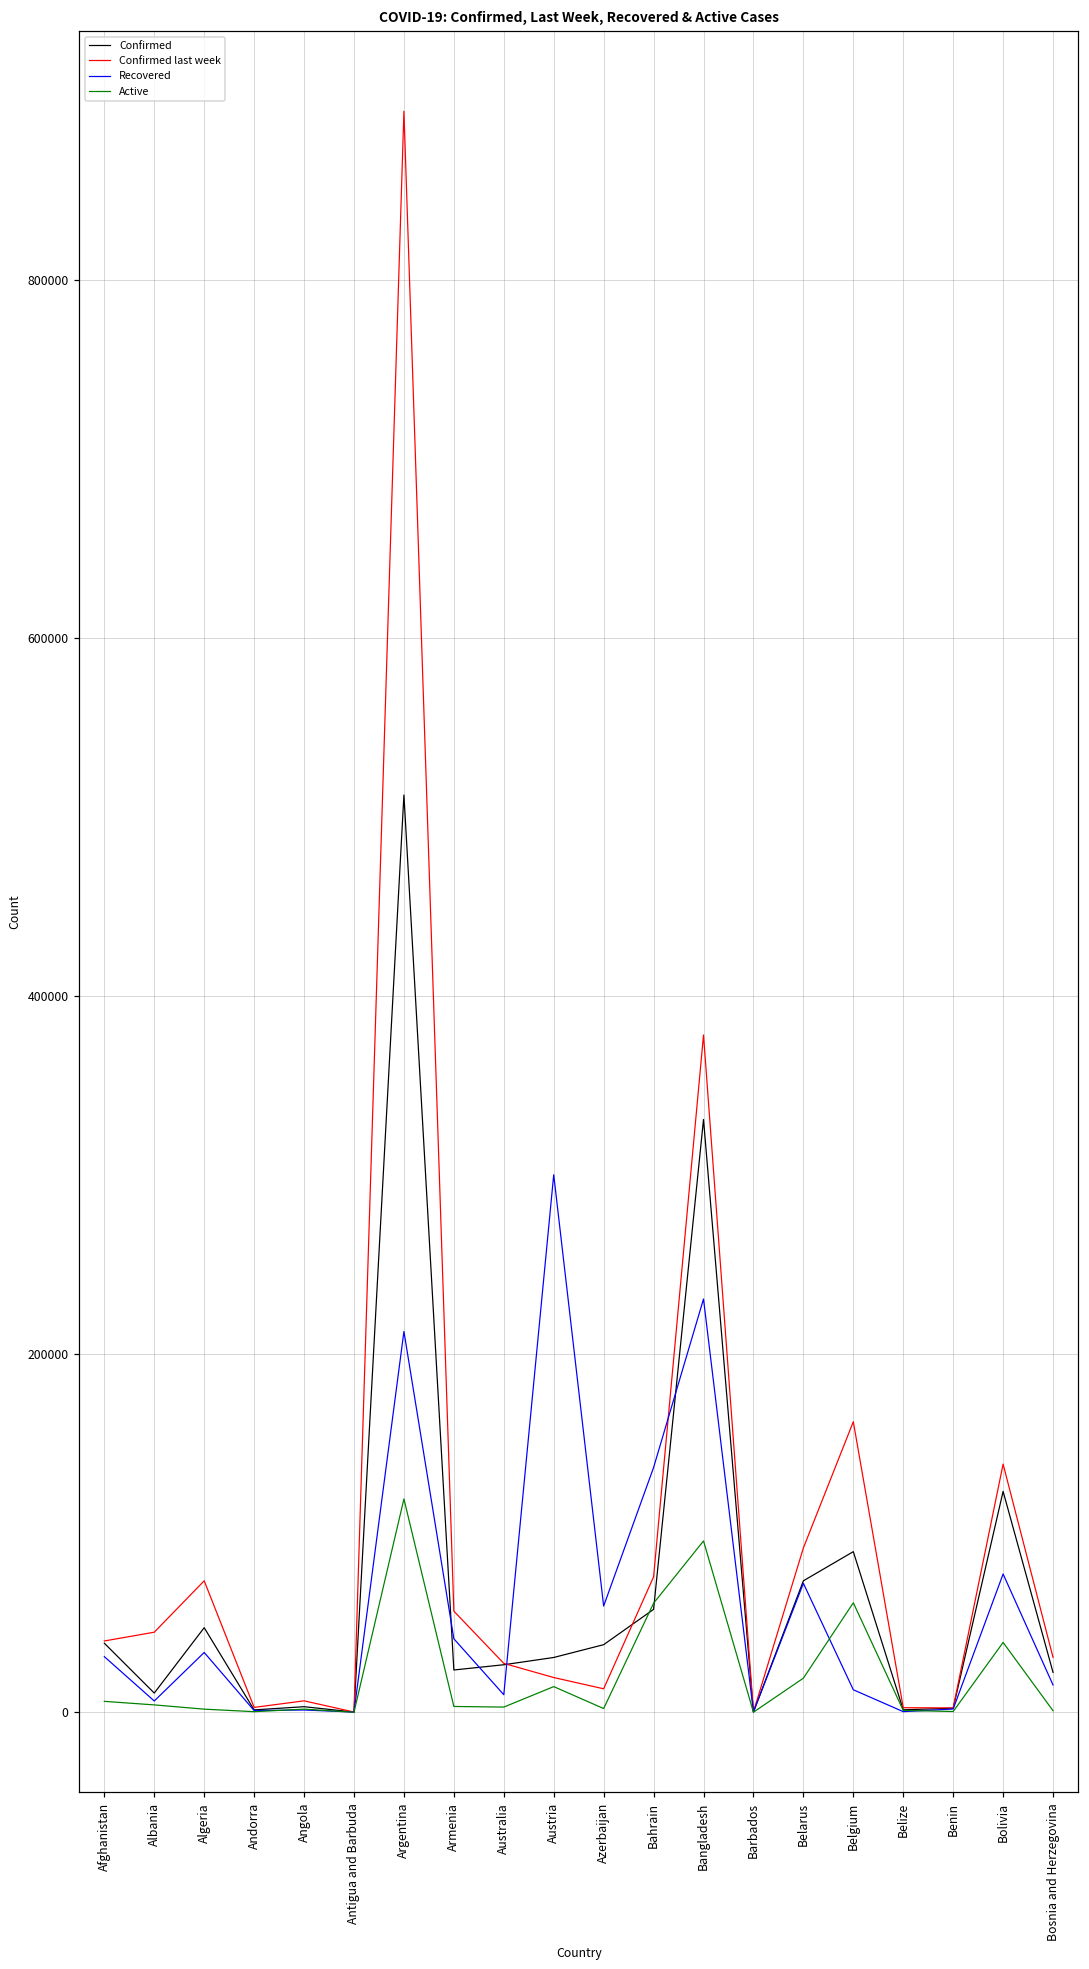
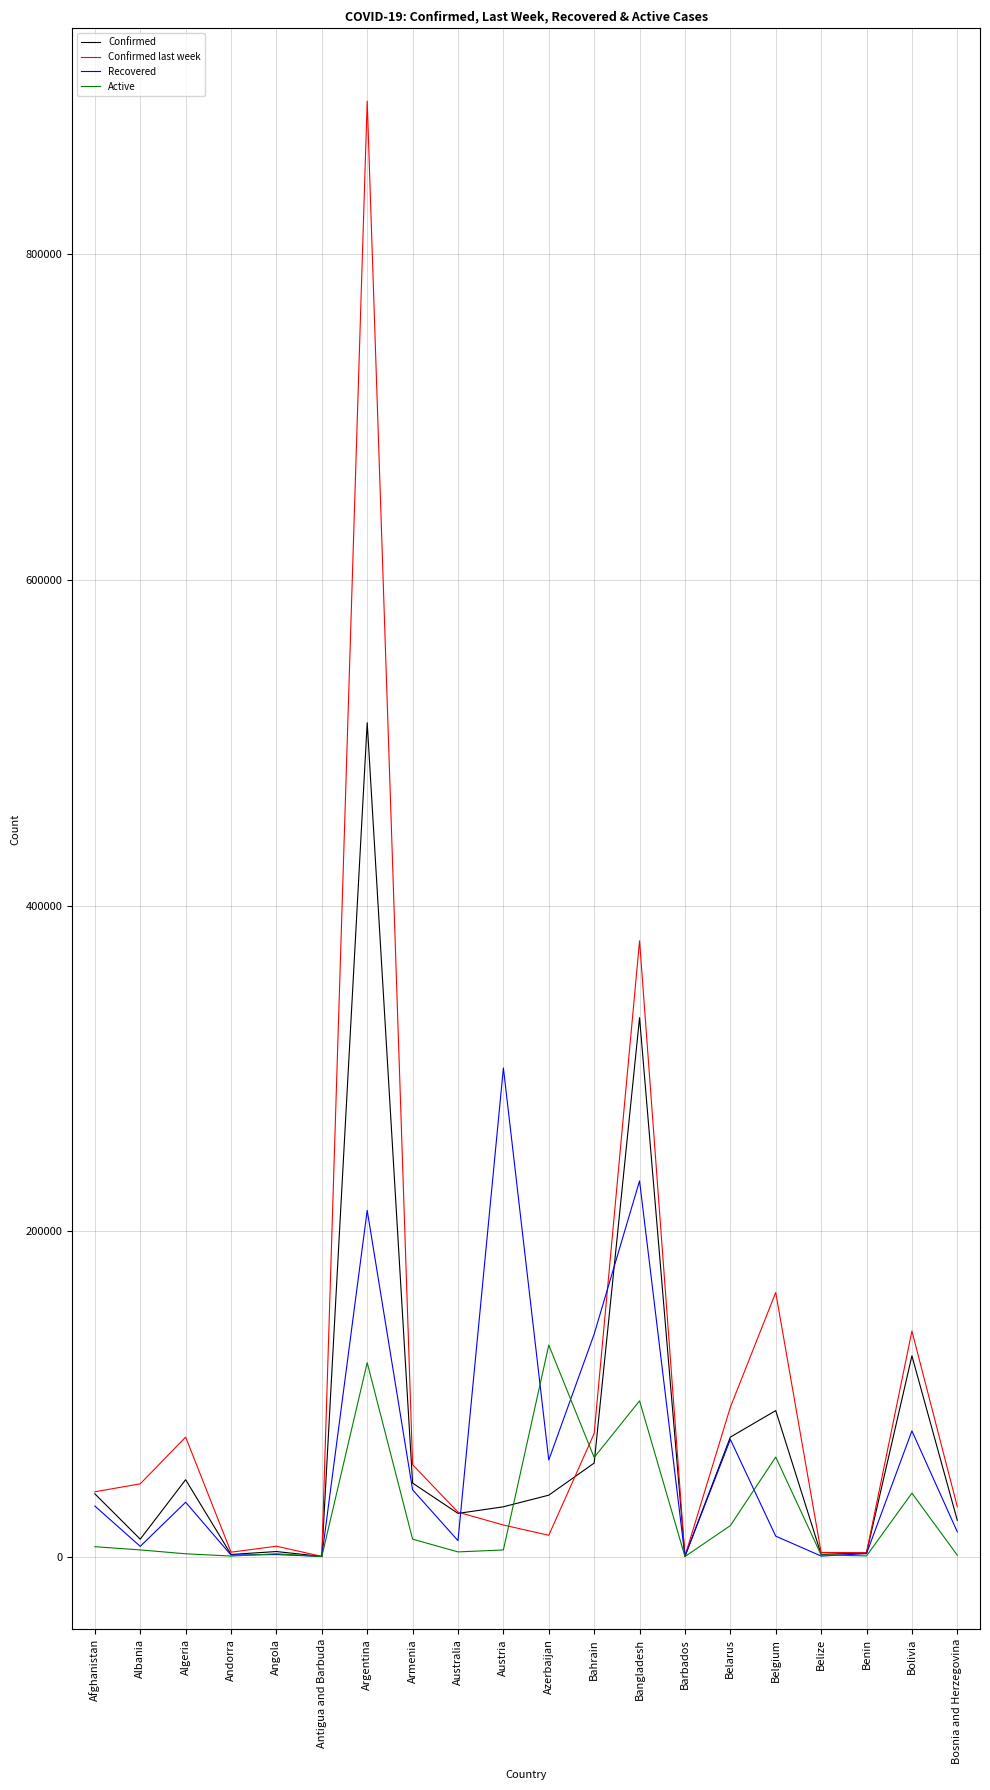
Confirmed, Armenia: 24000 -> 45000
Active, Armenia: 3000 -> 11000
Active, Austria: 14000 -> 4000
Active, Azerbaijan: 2000 -> 130000
